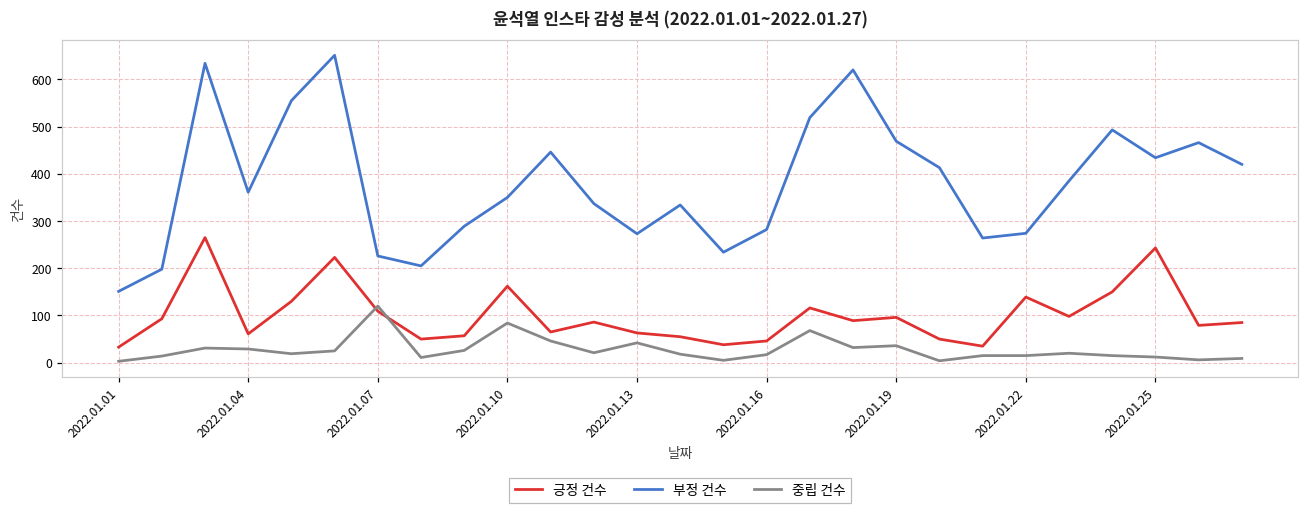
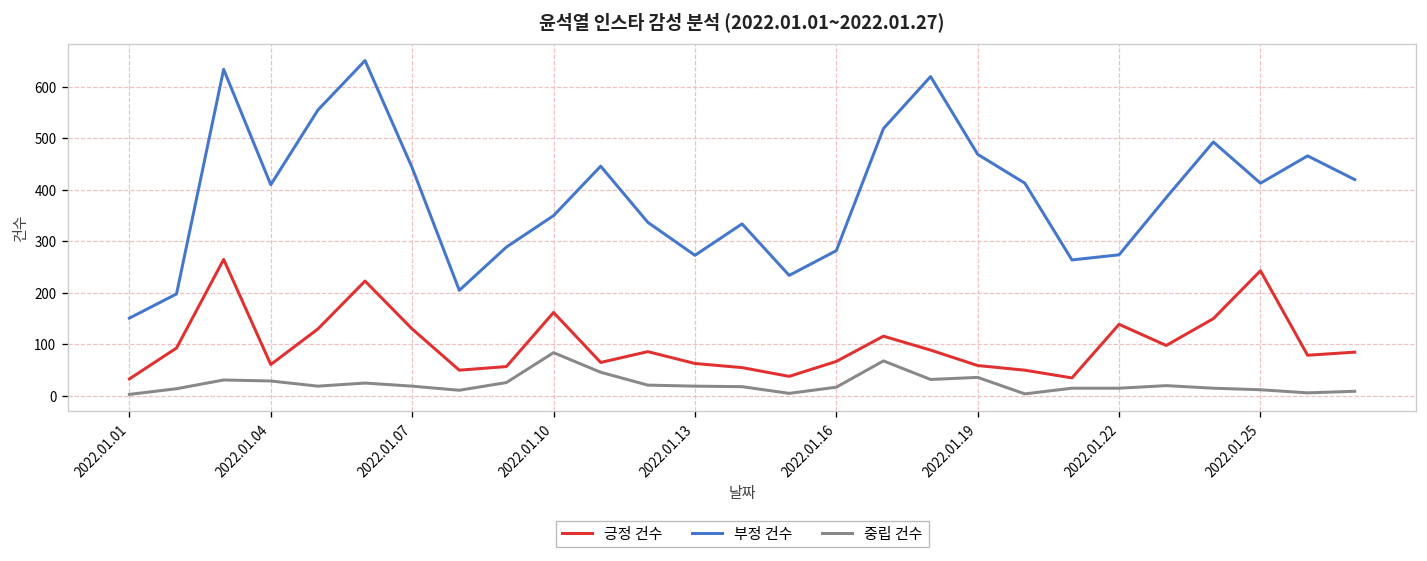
부정 건수, 2022.01.04: 360 -> 410
긍정 건수, 2022.01.07: 110 -> 130
부정 건수, 2022.01.07: 230 -> 440
중립 건수, 2022.01.07: 120 -> 20
중립 건수, 2022.01.13: 40 -> 20
긍정 건수, 2022.01.16: 50 -> 70
긍정 건수, 2022.01.19: 100 -> 60
부정 건수, 2022.01.25: 430 -> 410
